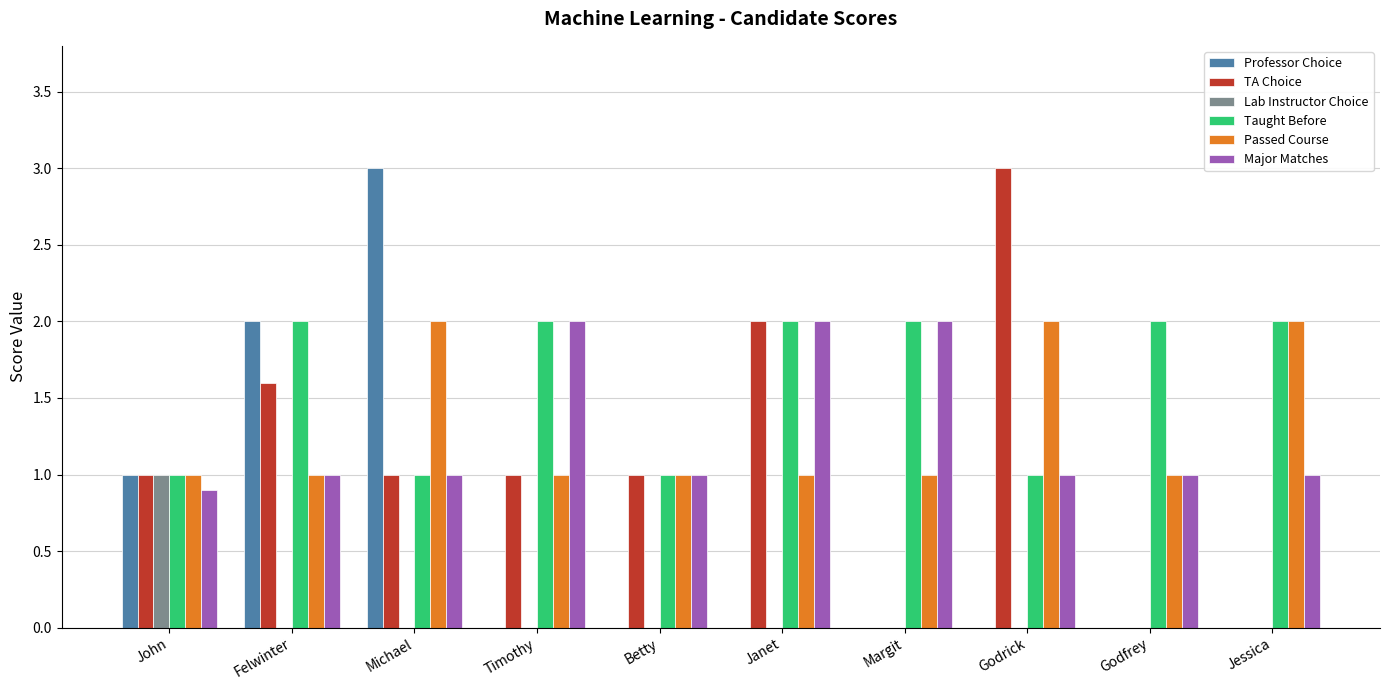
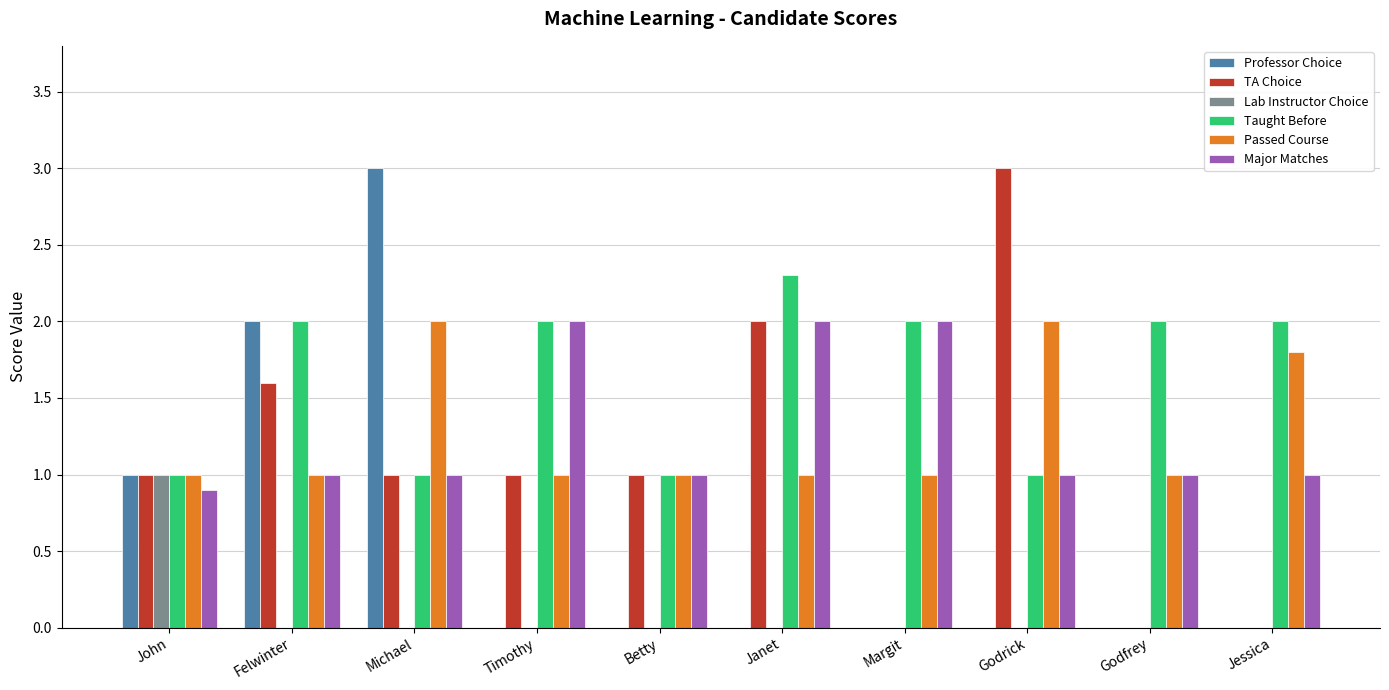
Taught Before, Janet: 2.0 -> 2.3
Passed Course, Jessica: 2.0 -> 1.8
